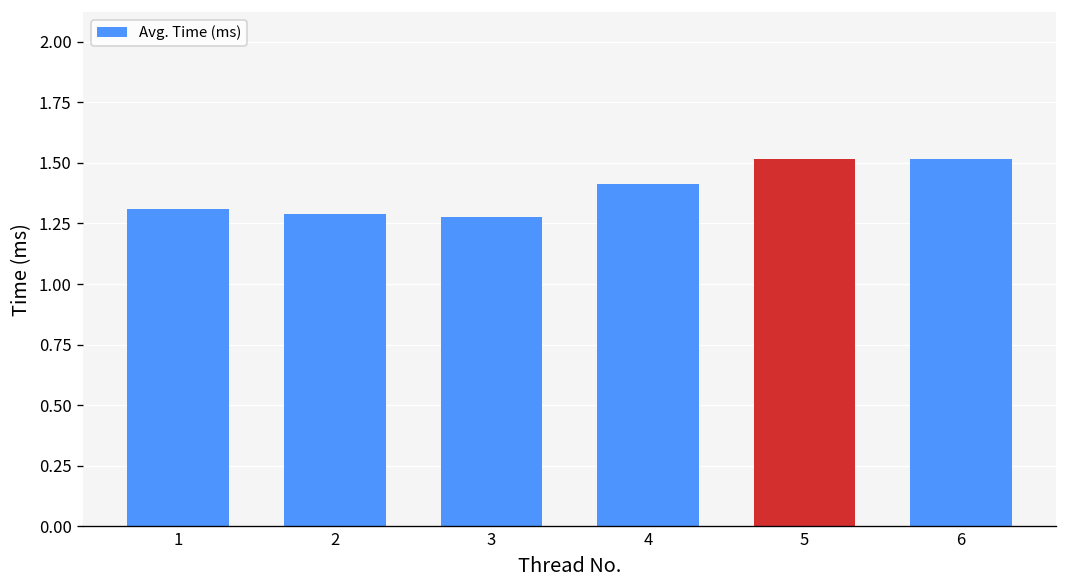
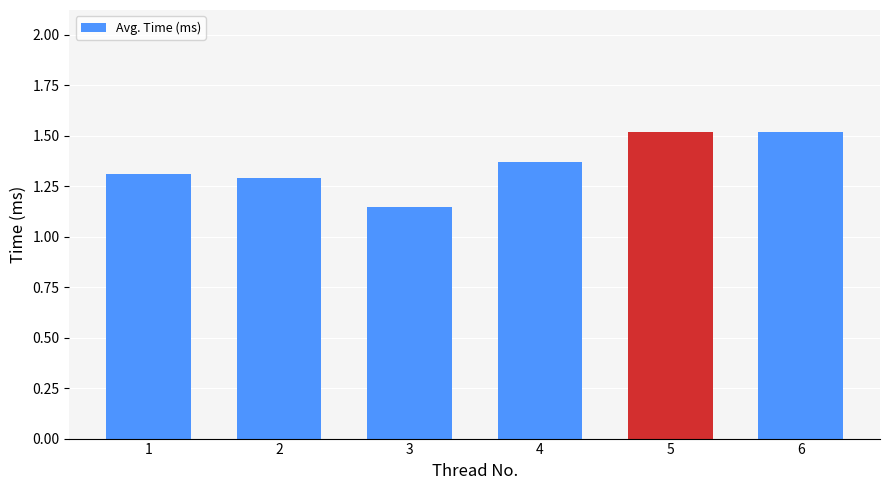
3: 1.27 -> 1.15
4: 1.41 -> 1.37
